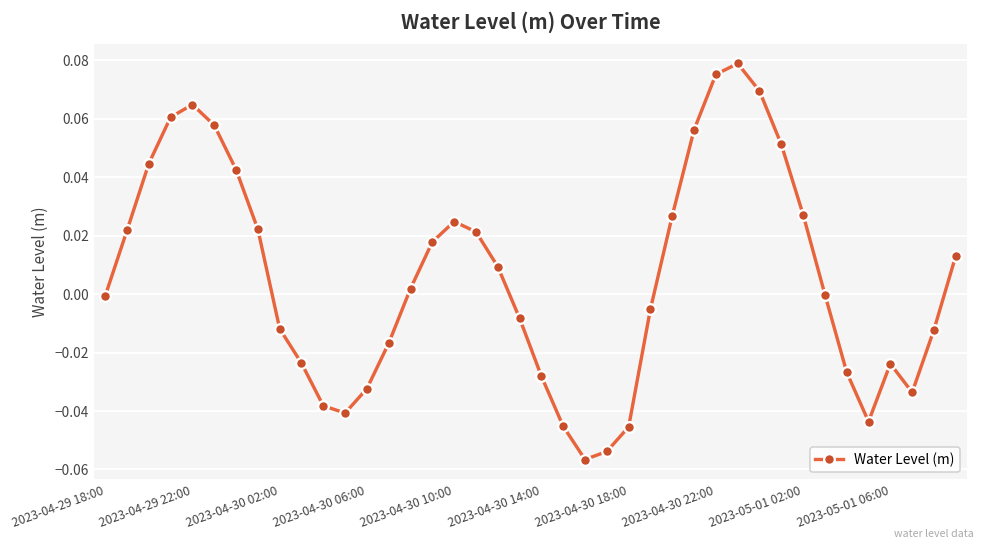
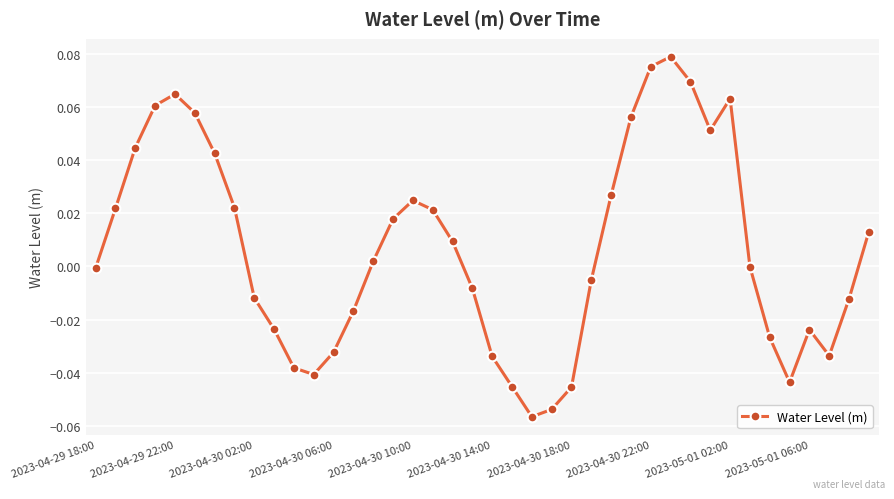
2023-04-30 14:00: -0.028 -> -0.034
2023-05-01 02:00: 0.027 -> 0.063
